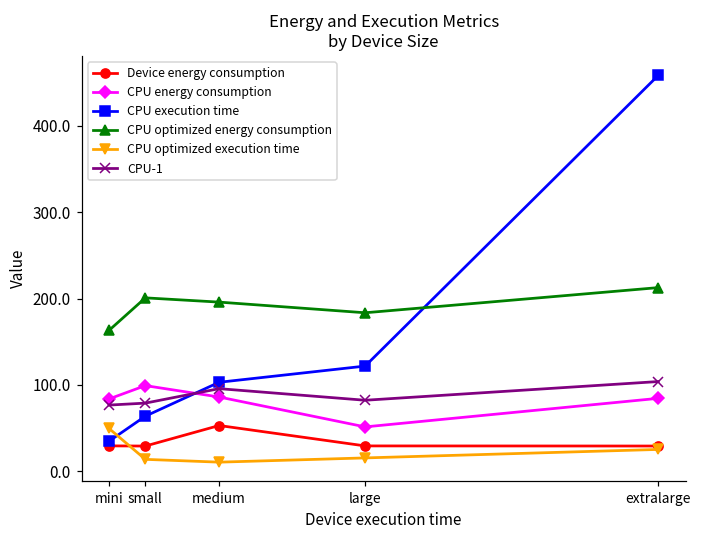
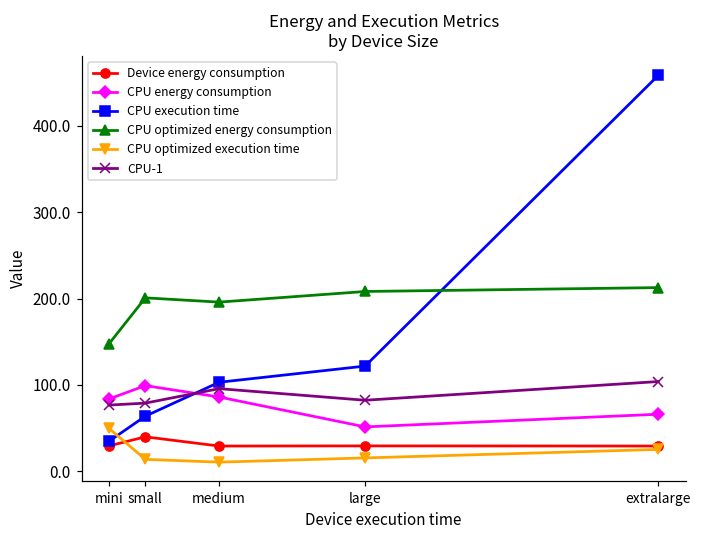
CPU optimized energy consumption, mini: 160 -> 150
Device energy consumption, small: 30 -> 40
Device energy consumption, medium: 50 -> 30
CPU optimized energy consumption, large: 180 -> 210
CPU energy consumption, extralarge: 80 -> 70
